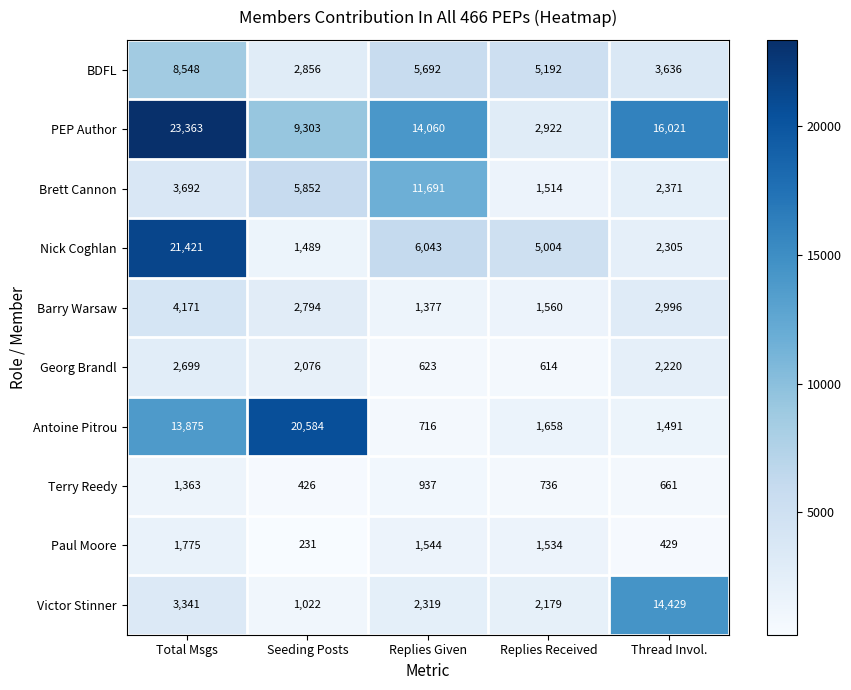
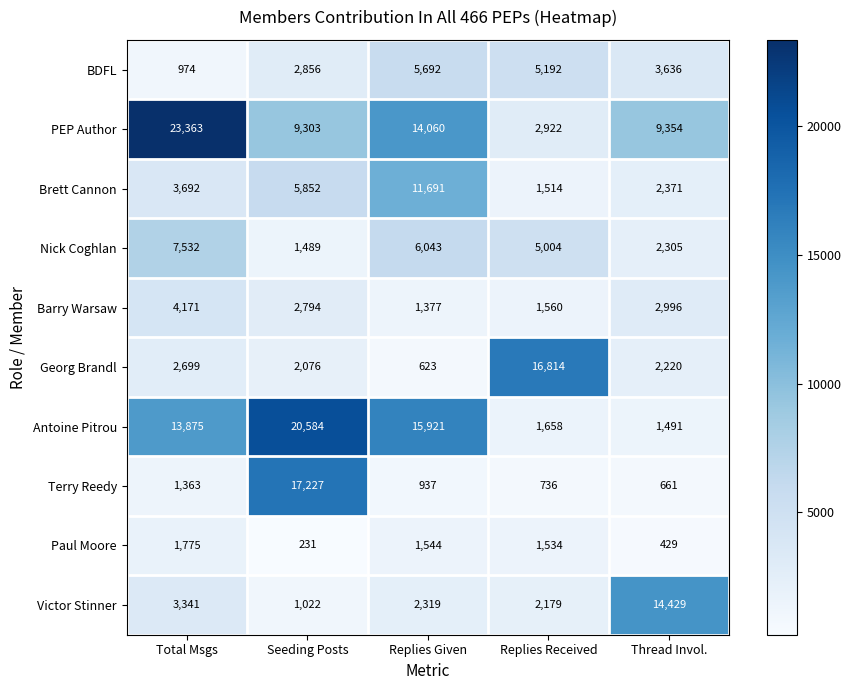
BDFL, Total Msgs: 8,548 -> 974
PEP Author, Thread Invol.: 16,021 -> 9,354
Nick Coghlan, Total Msgs: 21,421 -> 7,532
Georg Brandl, Replies Received: 614 -> 16,814
Antoine Pitrou, Replies Given: 716 -> 15,921
Terry Reedy, Seeding Posts: 426 -> 17,227
